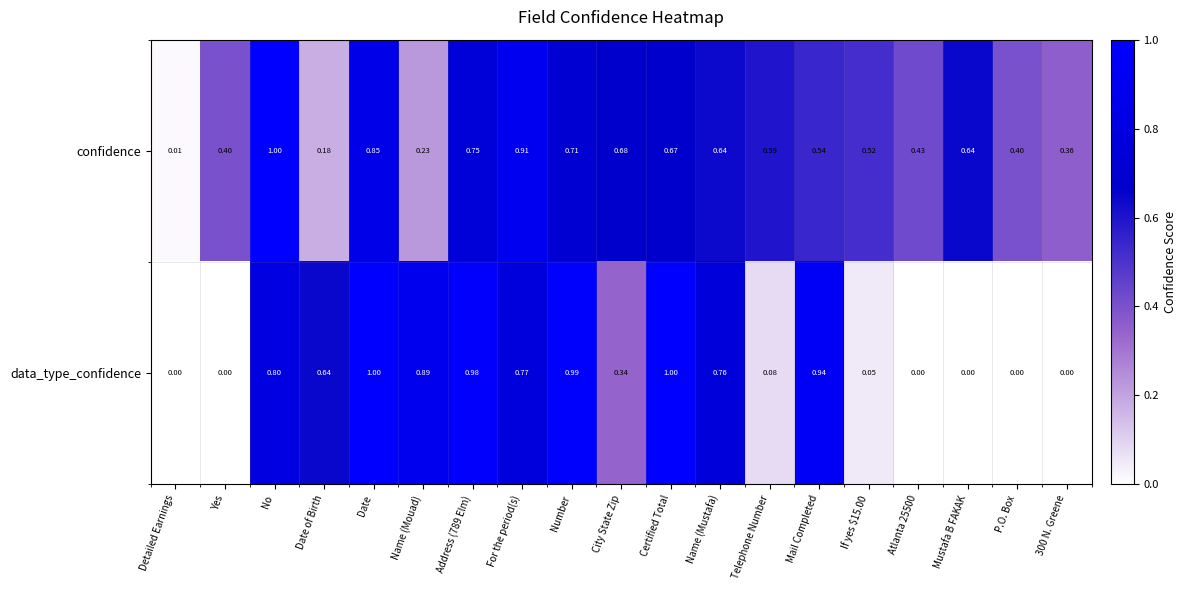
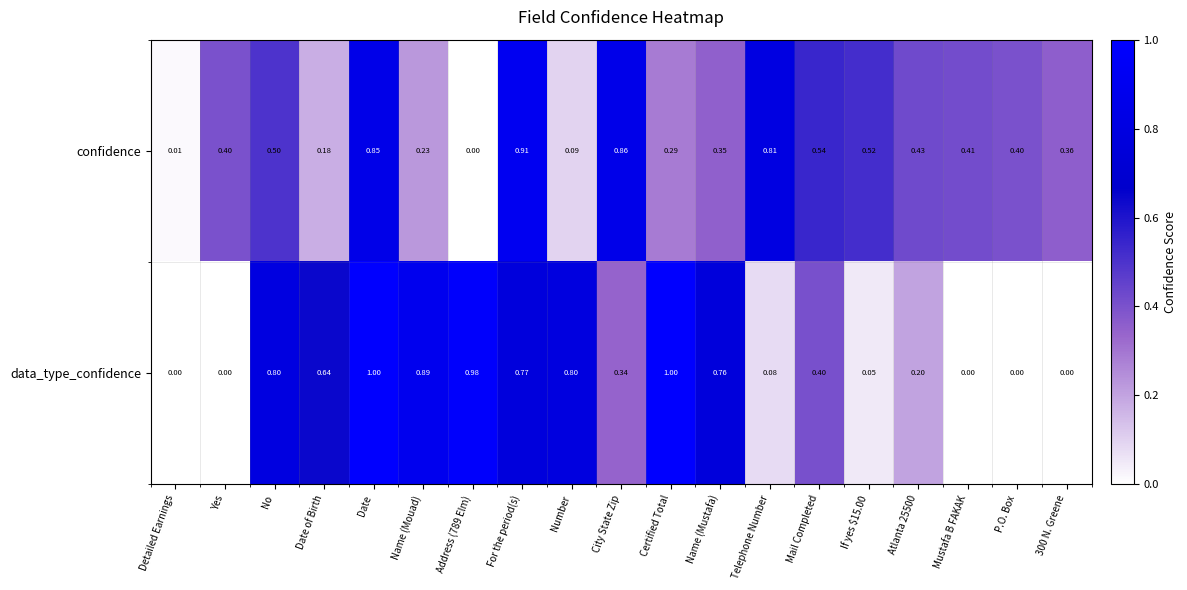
confidence, No: 1.00 -> 0.50
confidence, Address (789 Elm): 0.75 -> 0.00
confidence, Number: 0.71 -> 0.09
confidence, City State Zip: 0.68 -> 0.86
confidence, Certified Total: 0.67 -> 0.29
confidence, Name (Mustafa): 0.64 -> 0.35
confidence, Telephone Number: 0.59 -> 0.81
confidence, Mustafa B FAKAK: 0.64 -> 0.41
data_type_confidence, Number: 0.99 -> 0.80
data_type_confidence, Mail Completed: 0.94 -> 0.40
data_type_confidence, Atlanta 25500: 0.00 -> 0.20
